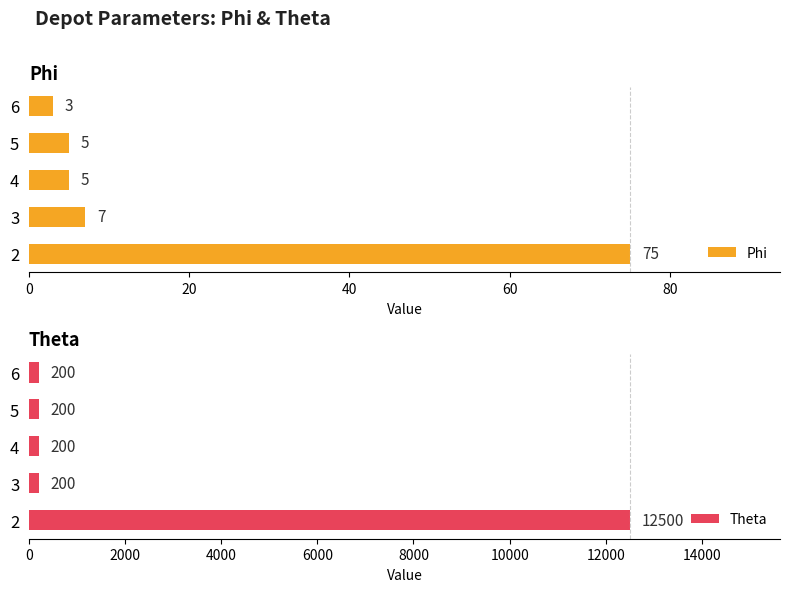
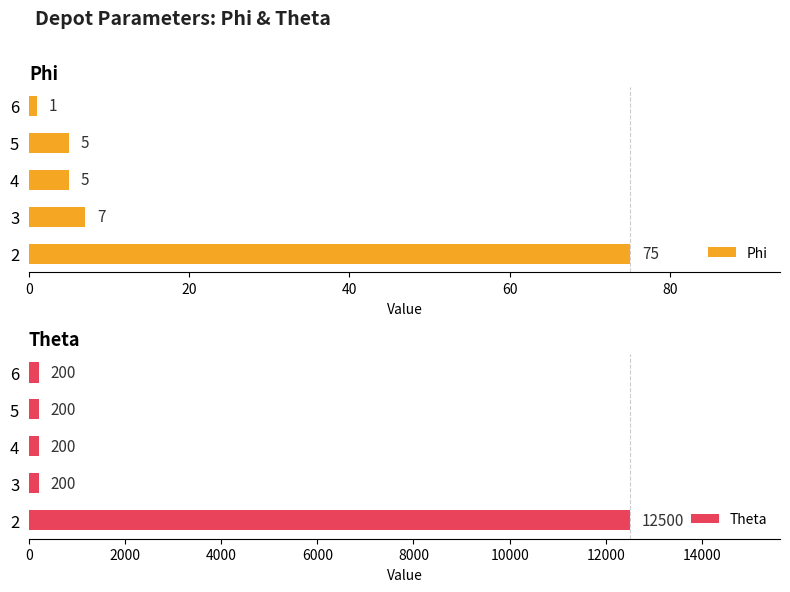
Phi, 6: 3 -> 1
